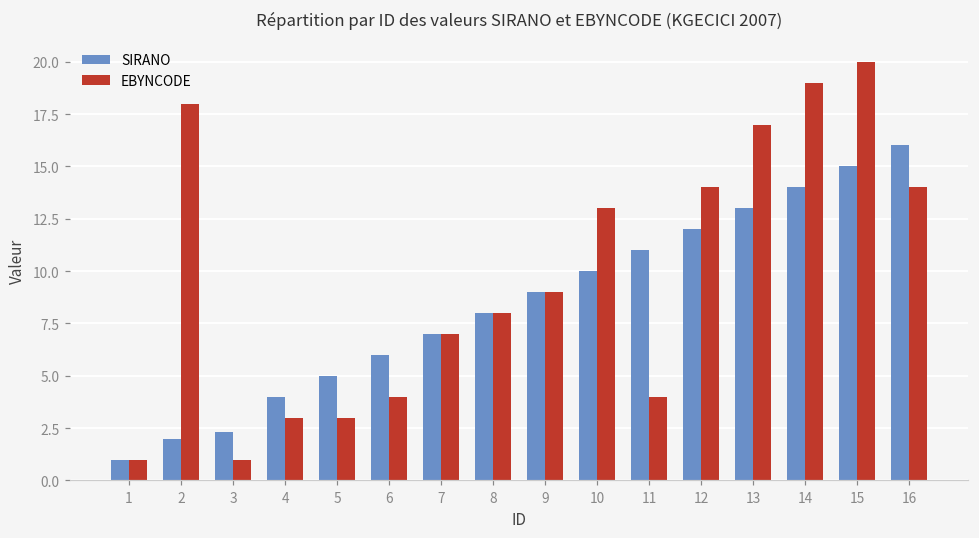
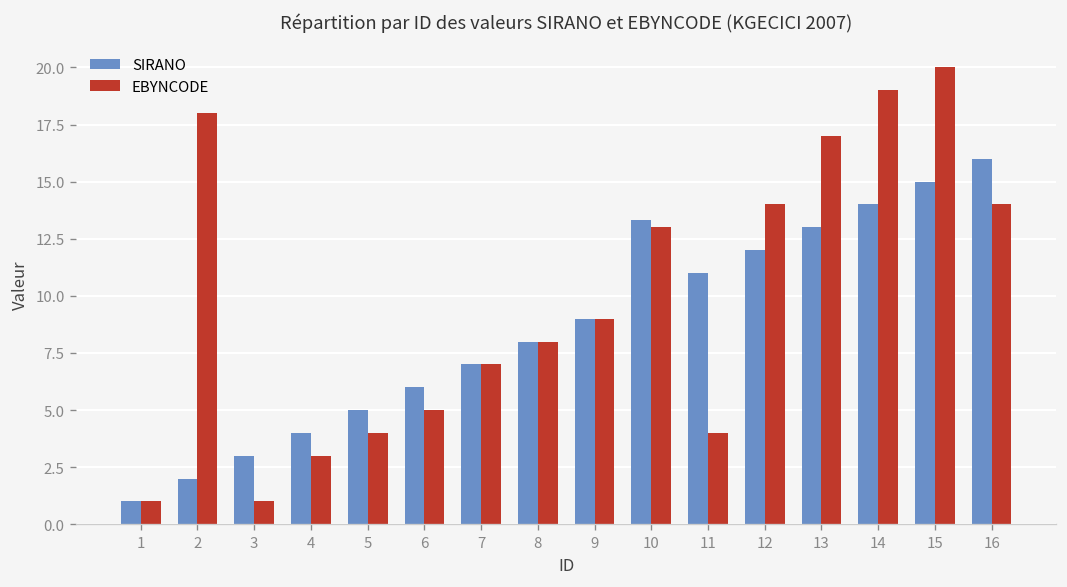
SIRANO, 3: 2.3 -> 3.0
EBYNCODE, 5: 3 -> 4
EBYNCODE, 6: 4 -> 5
SIRANO, 10: 10.0 -> 13.3
